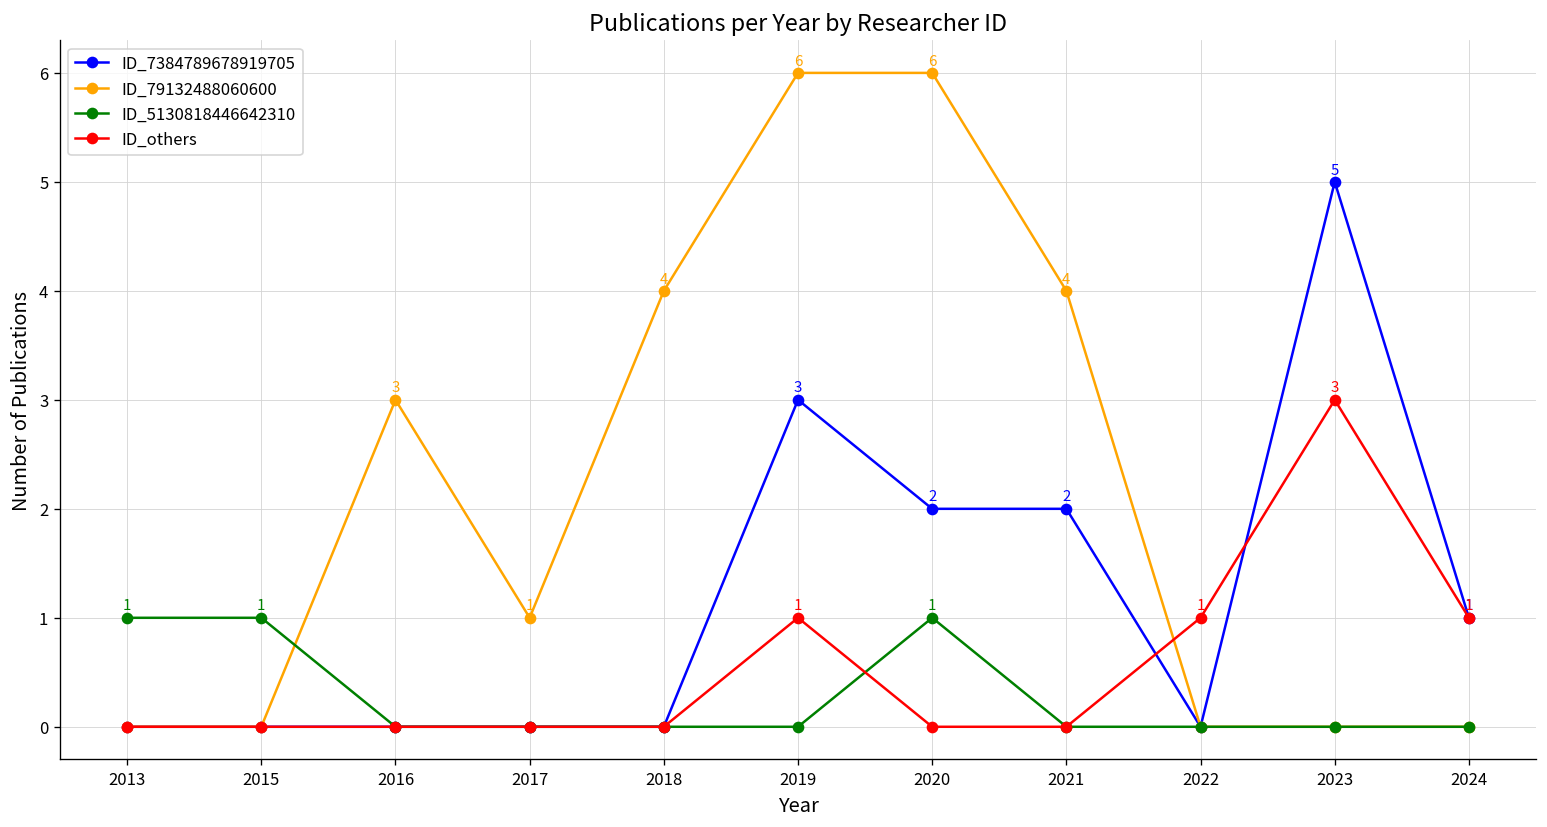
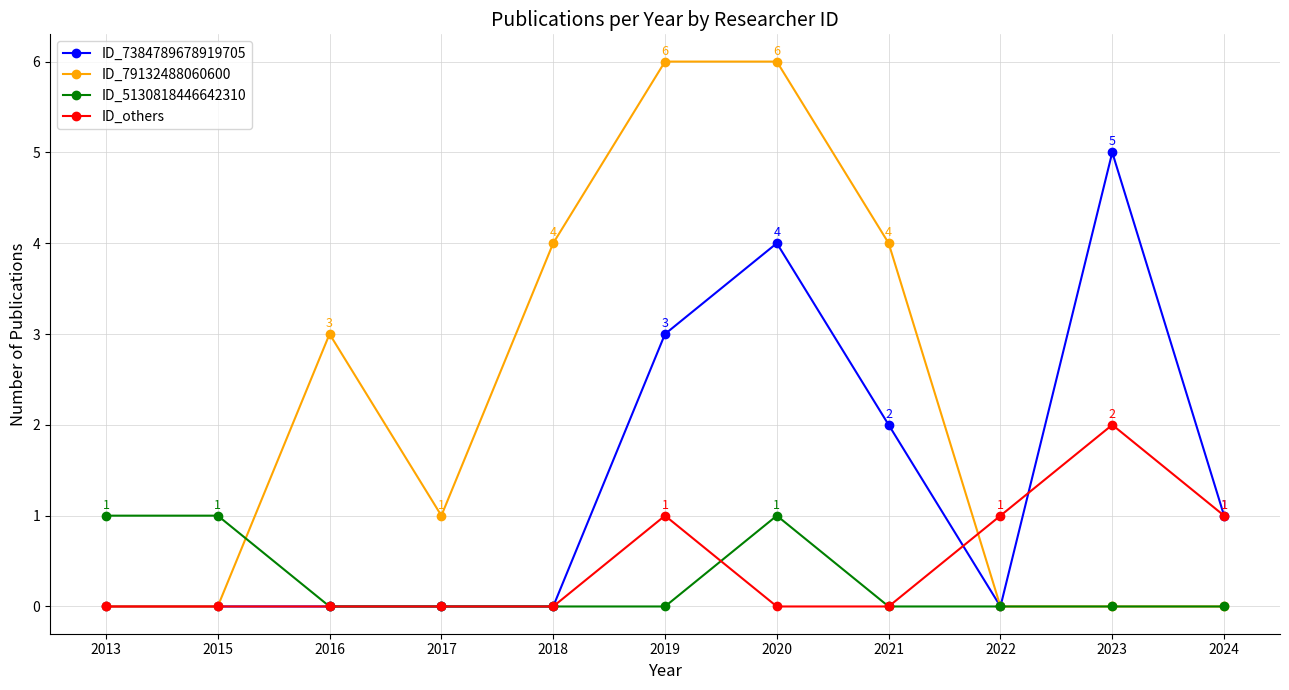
ID_7384789678919705, 2020: 2 -> 4
ID_others, 2023: 3 -> 2
